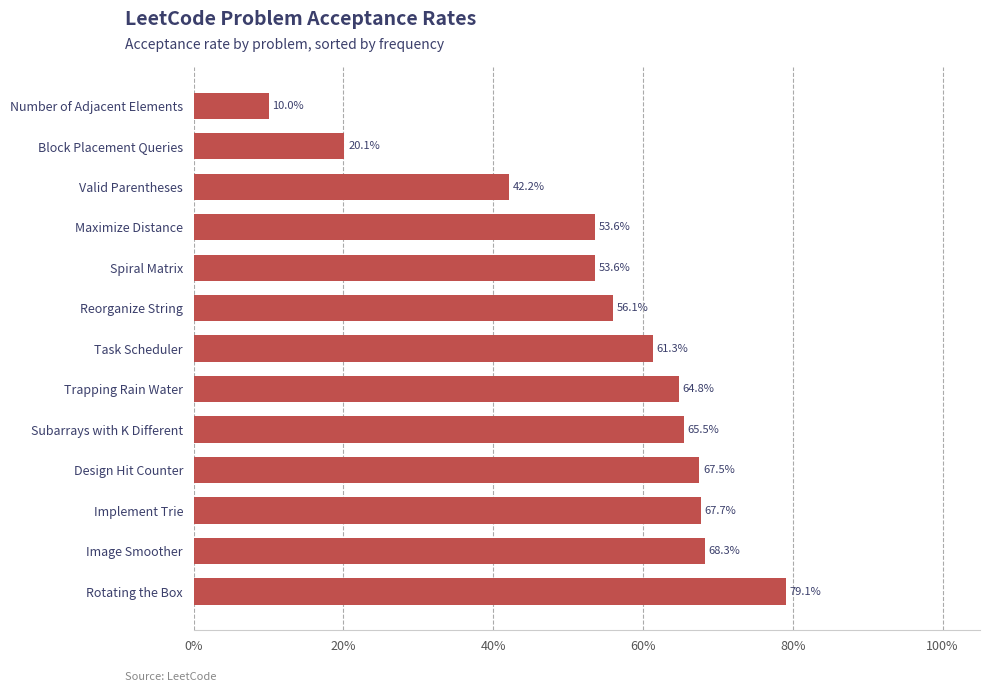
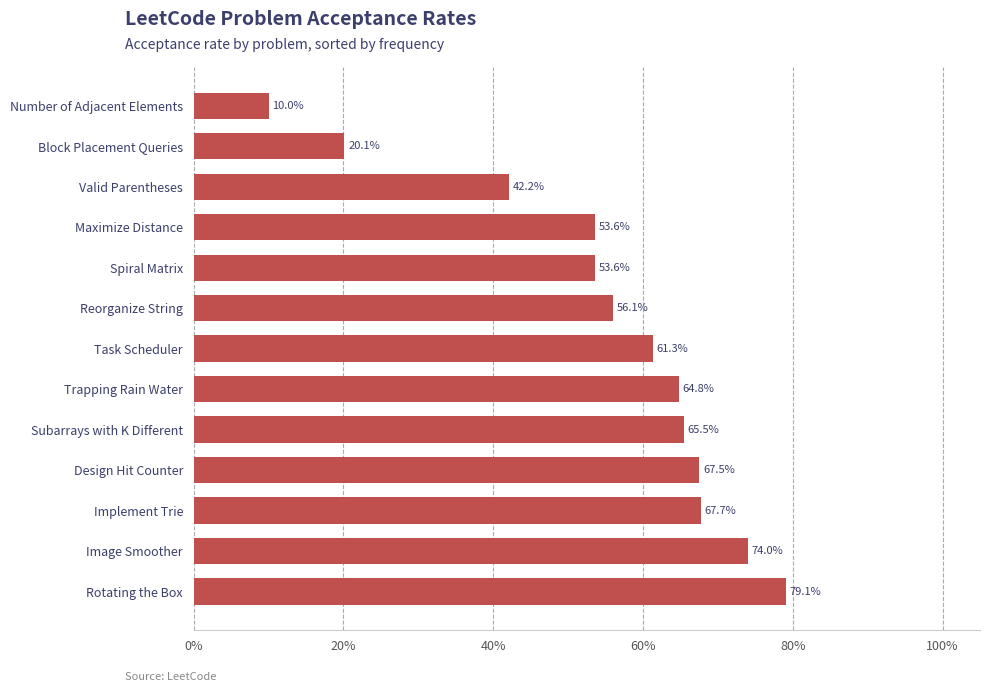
Image Smoother: 68.3% -> 74.0%
